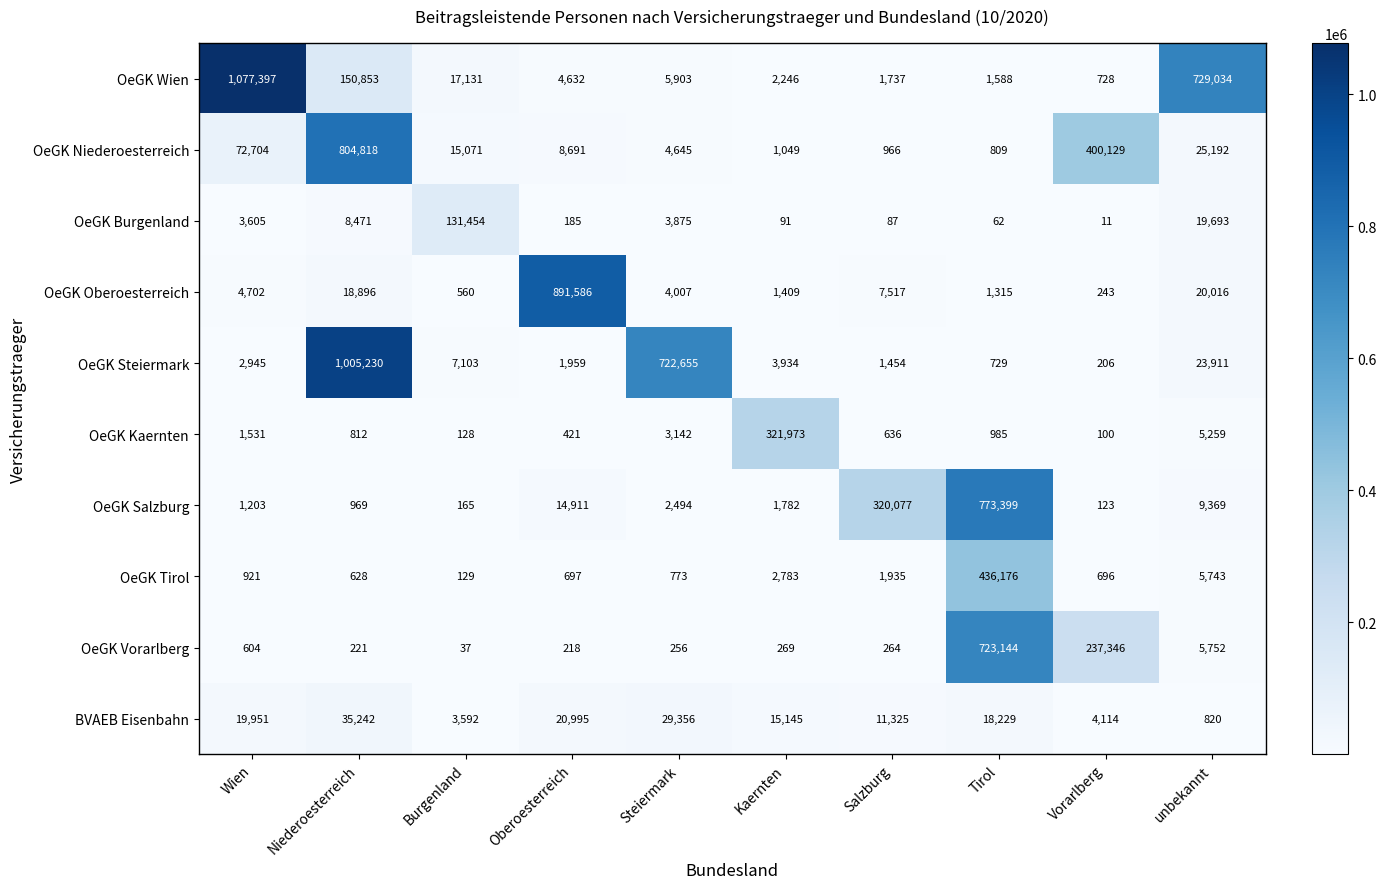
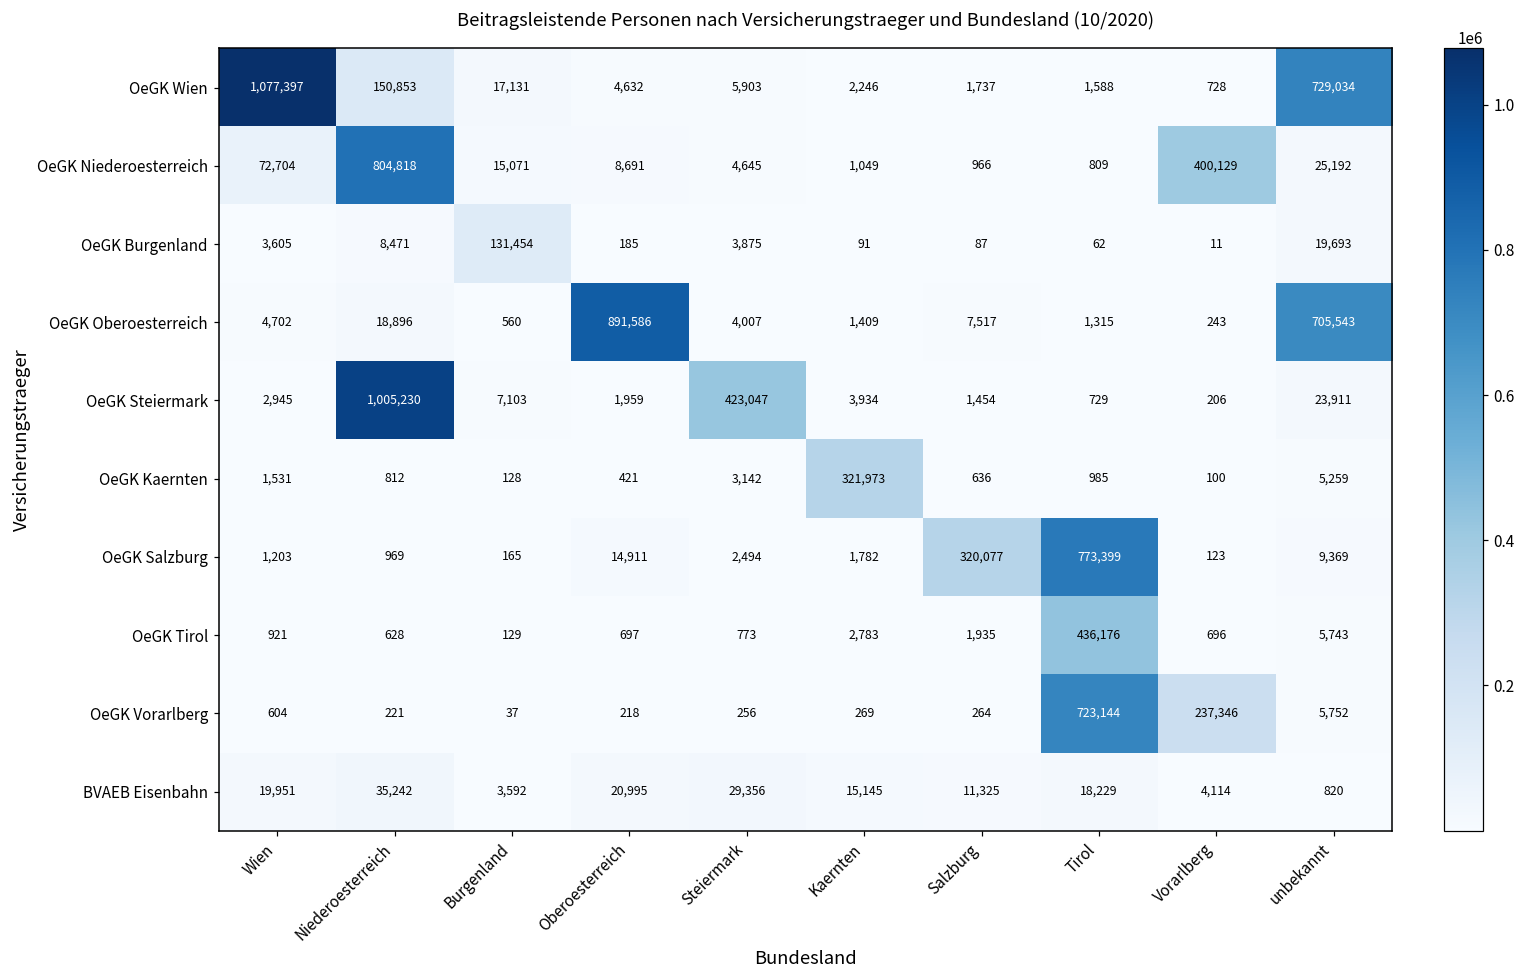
OeGK Oberoesterreich, unbekannt: 20,016 -> 705,543
OeGK Steiermark, Steiermark: 722,655 -> 423,047
